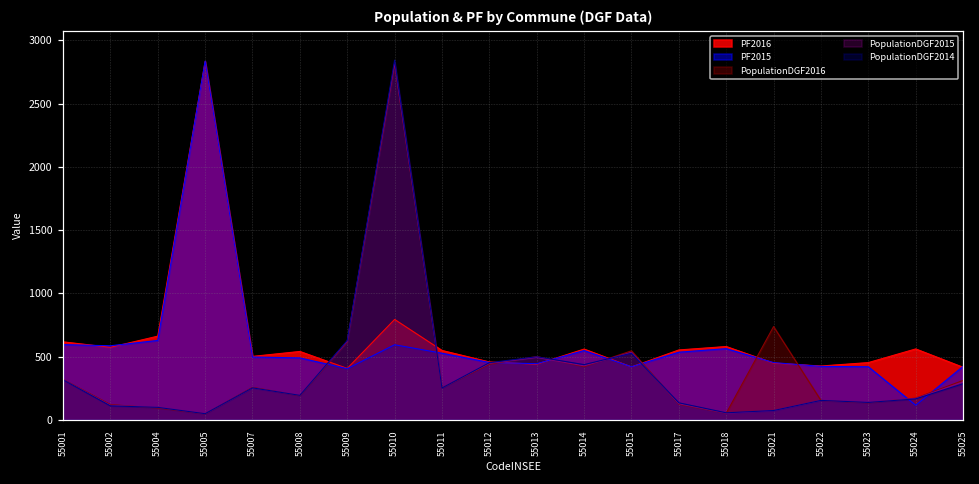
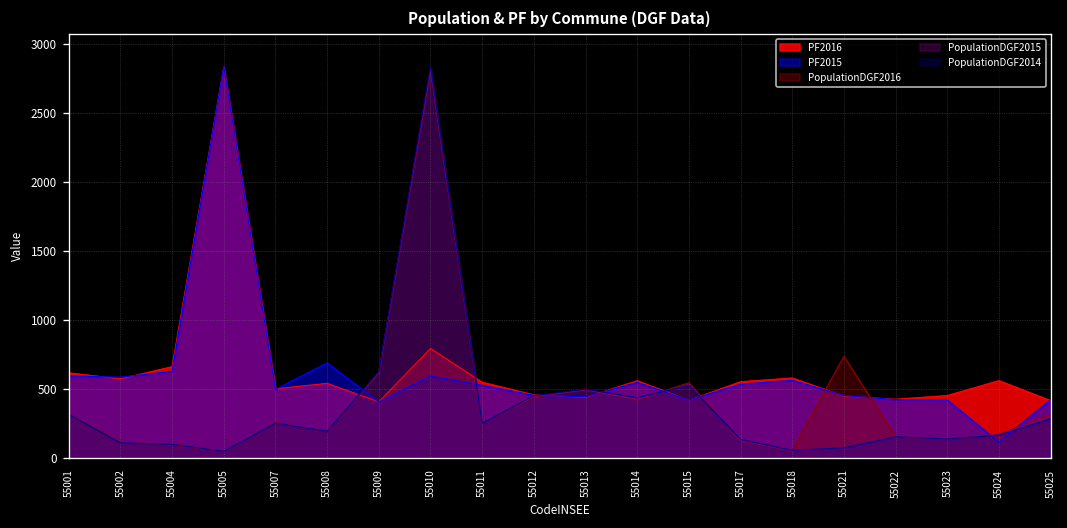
PF2015, 55008: 490 -> 690
